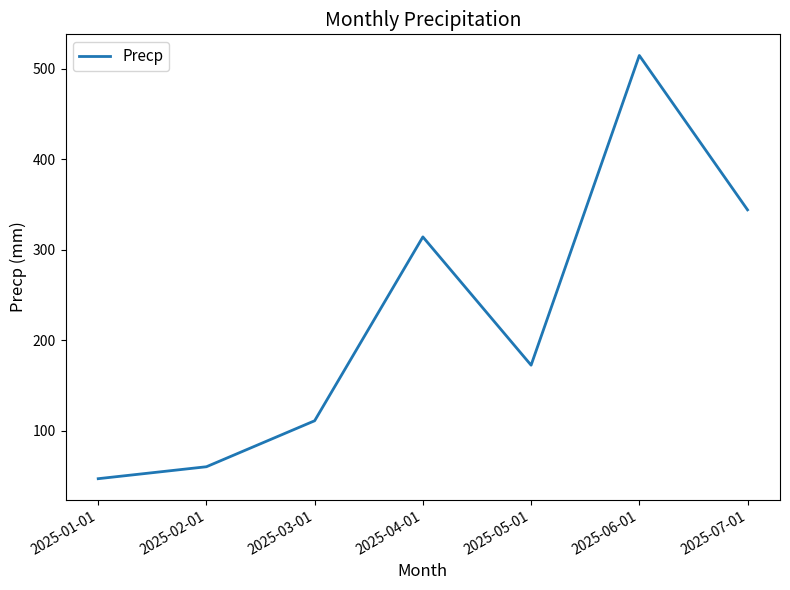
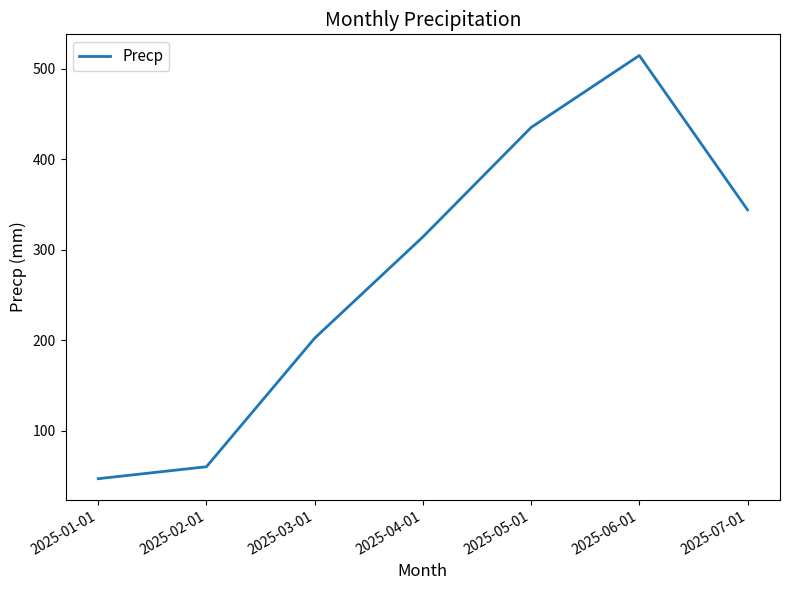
2025-03-01: 110 -> 200
2025-05-01: 170 -> 440
